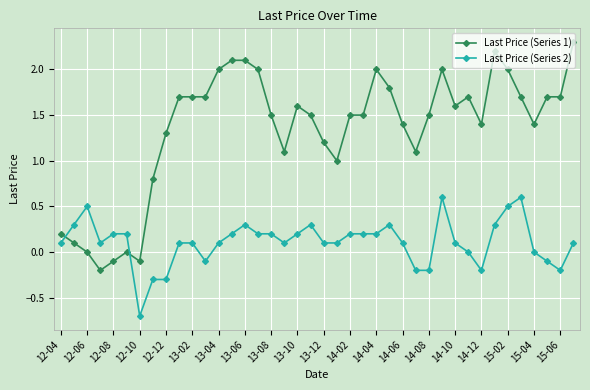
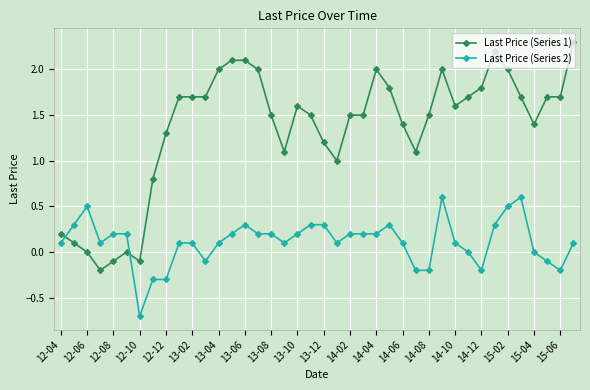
Last Price (Series 2), 13-12: 0.1 -> 0.3
Last Price (Series 1), 14-12: 1.4 -> 1.8
